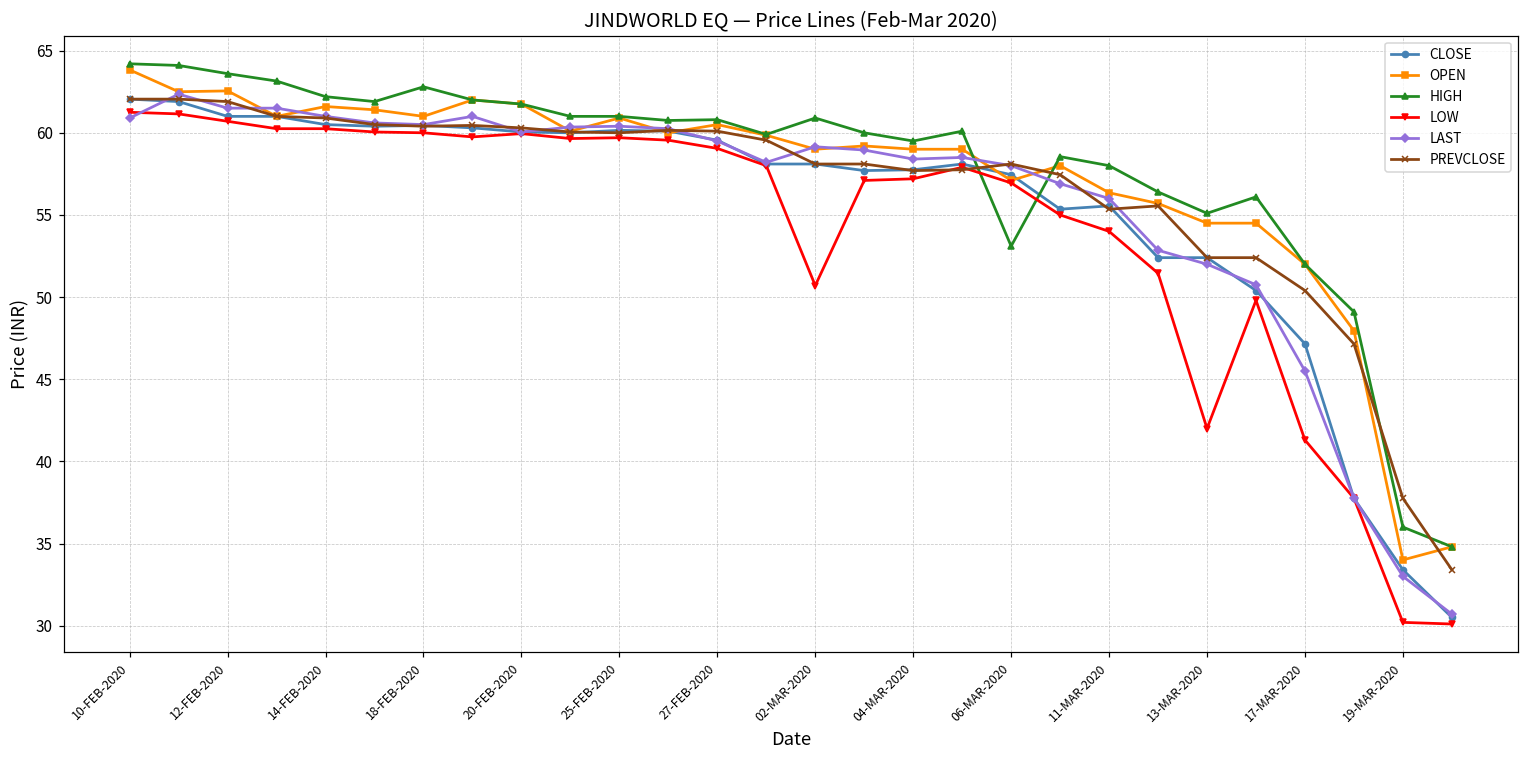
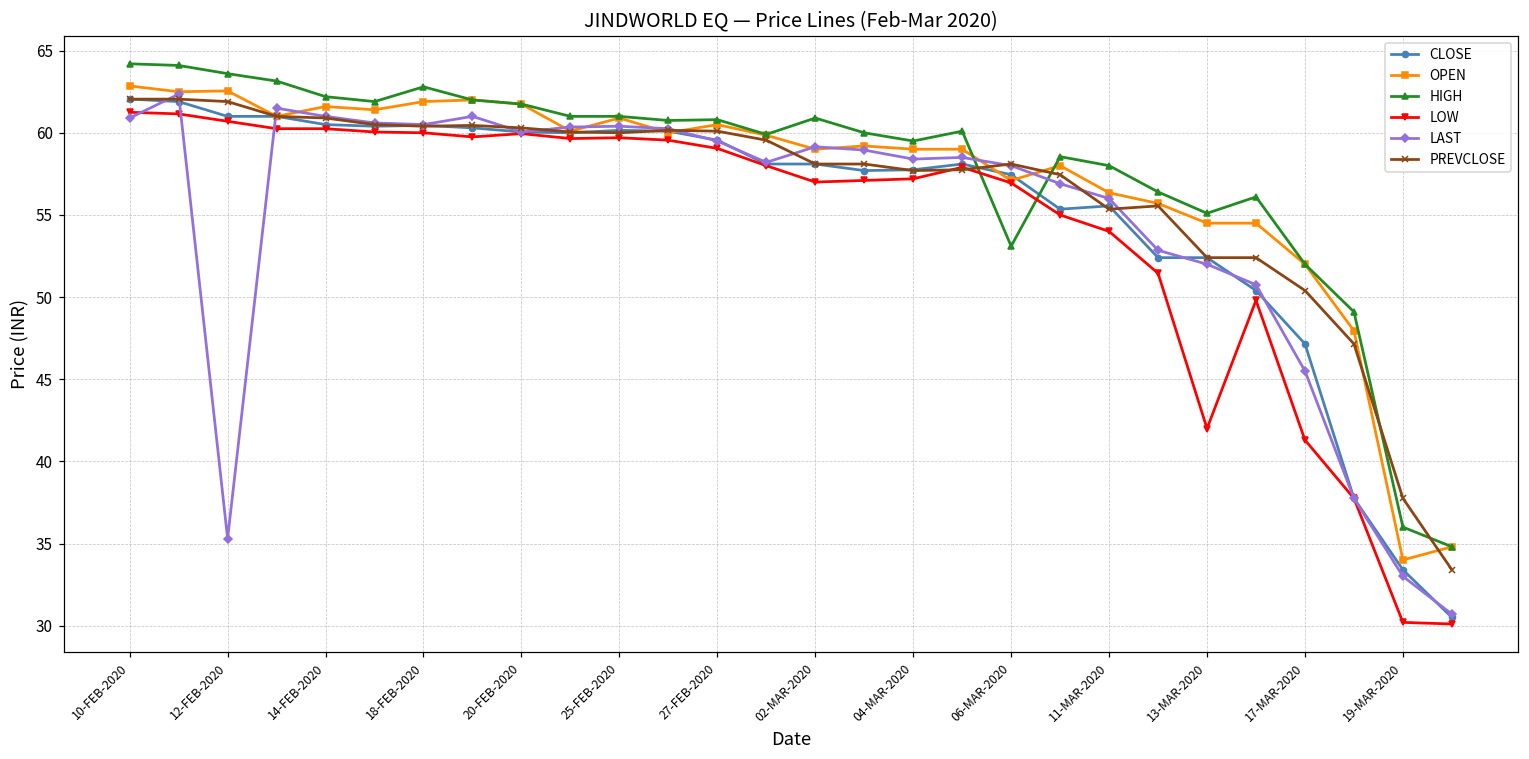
OPEN, 10-FEB-2020: 63.8 -> 62.9
LAST, 12-FEB-2020: 61.5 -> 35.3
OPEN, 18-FEB-2020: 61.0 -> 61.9
LOW, 02-MAR-2020: 50.7 -> 57.0
